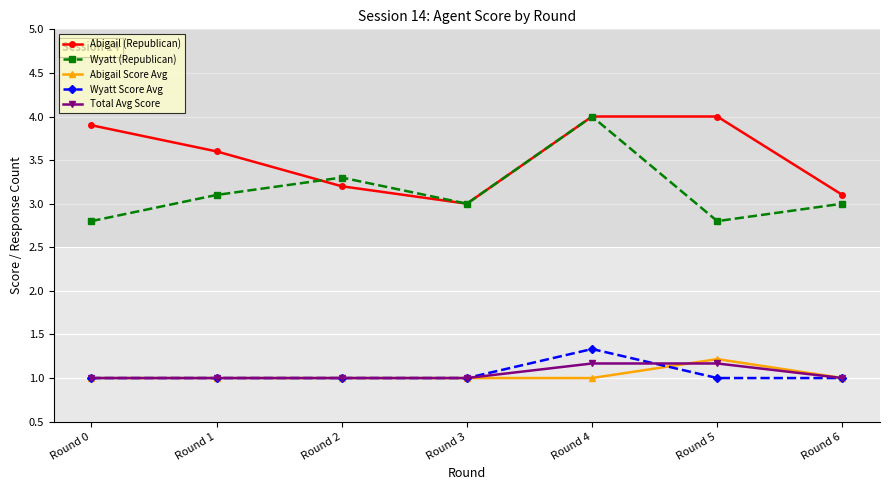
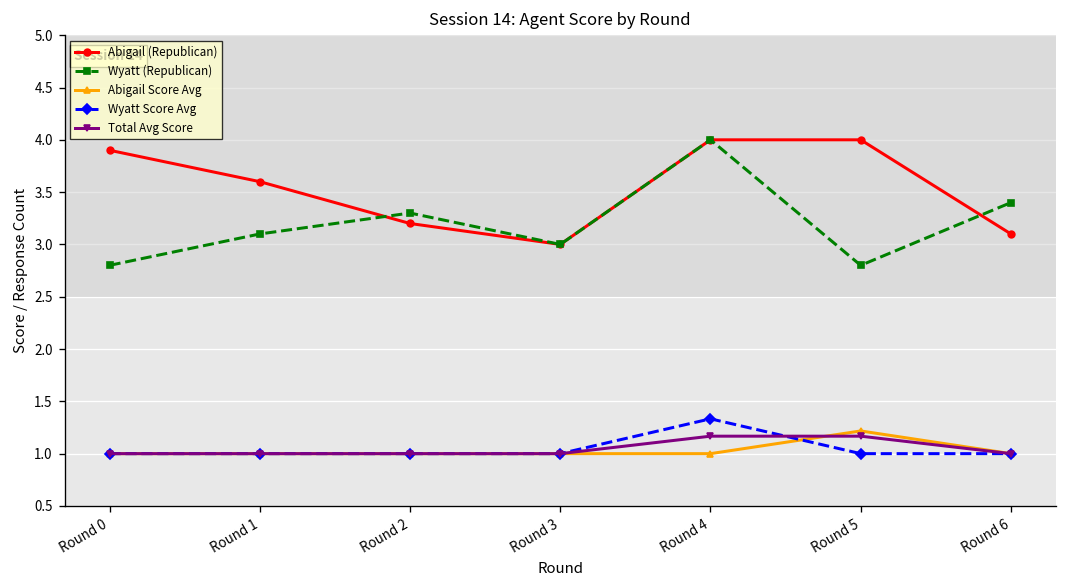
Wyatt (Republican), Round 6: 3.0 -> 3.4
